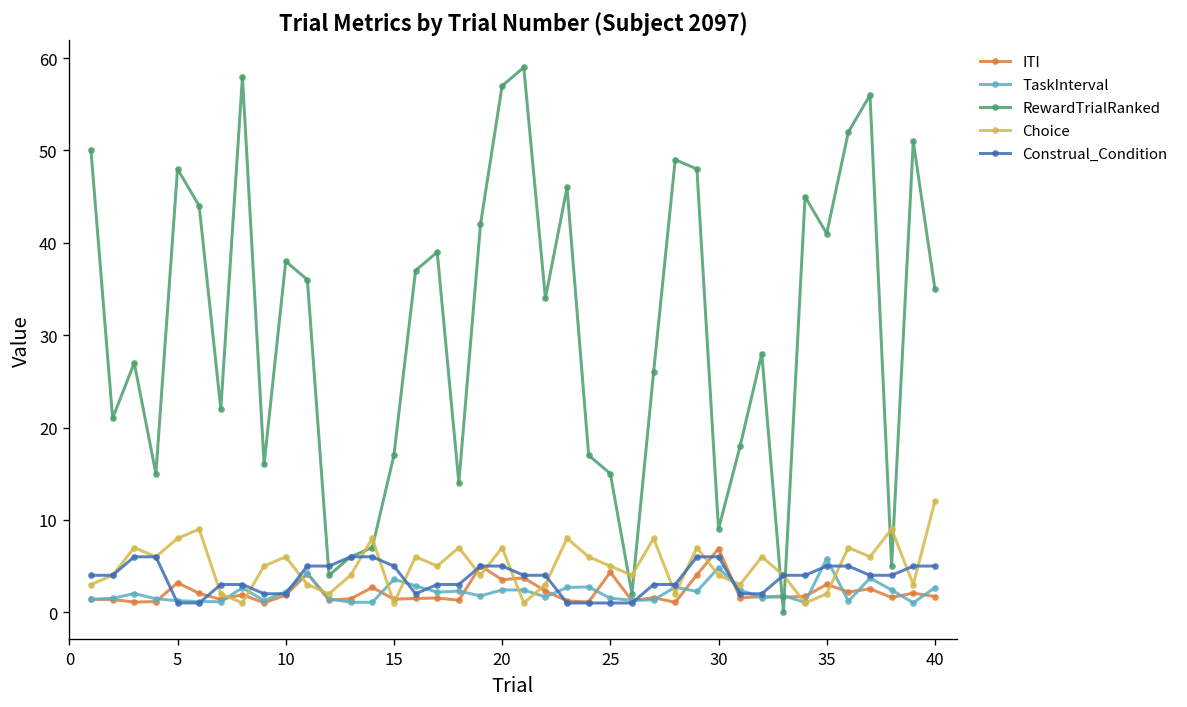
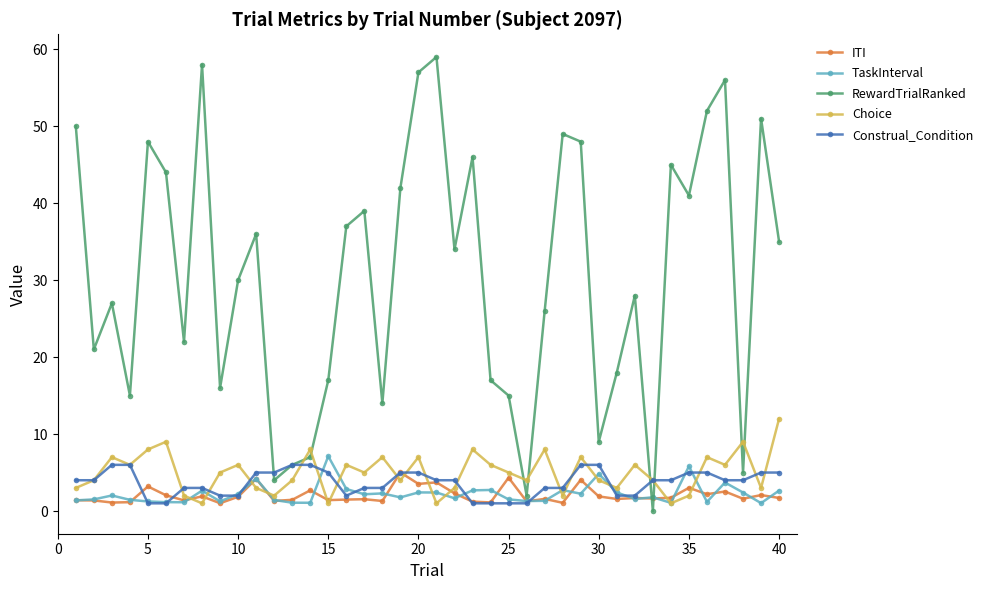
RewardTrialRanked, 10: 38 -> 30
TaskInterval, 15: 4 -> 7
ITI, 30: 7 -> 2
